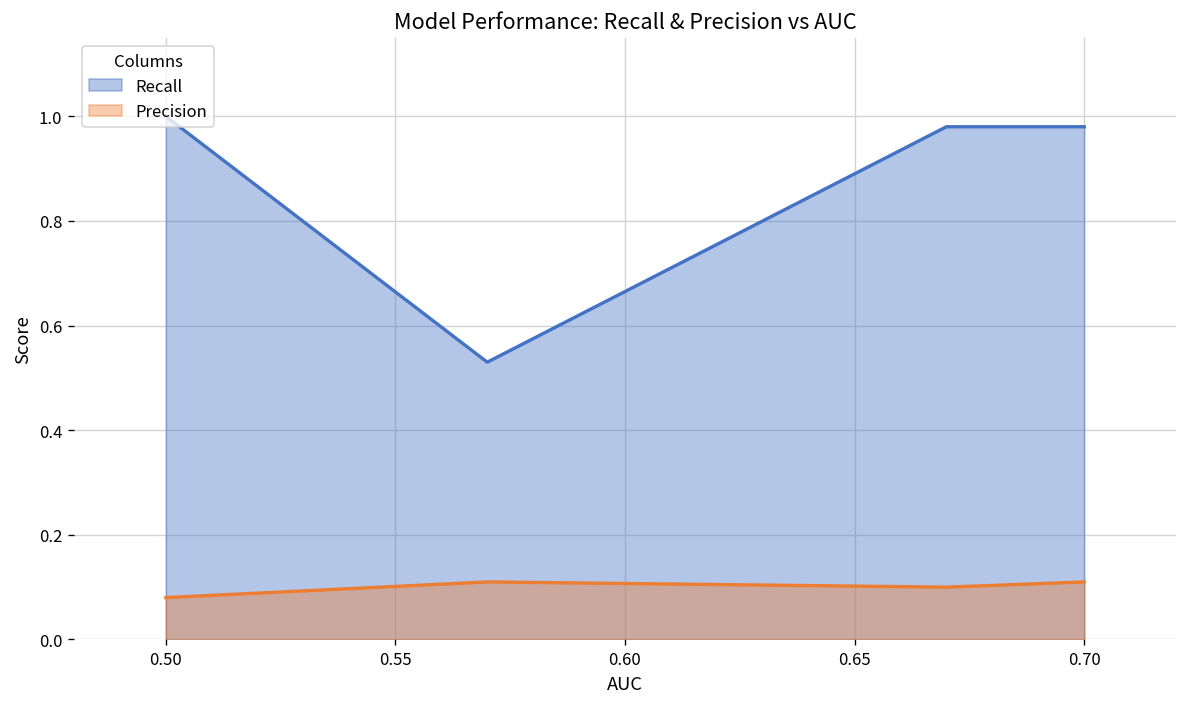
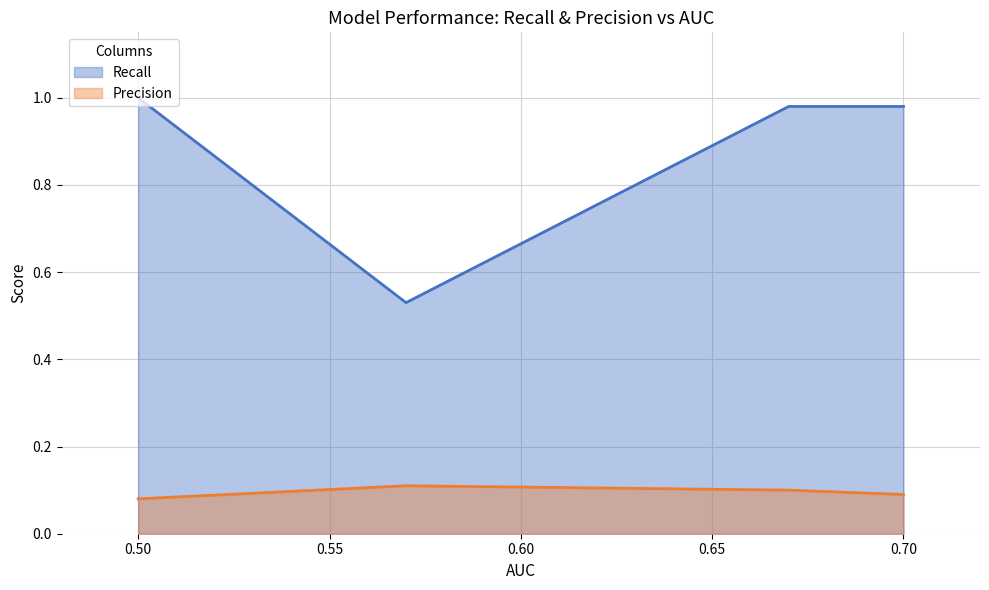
Precision, 0.70: 0.11 -> 0.09
